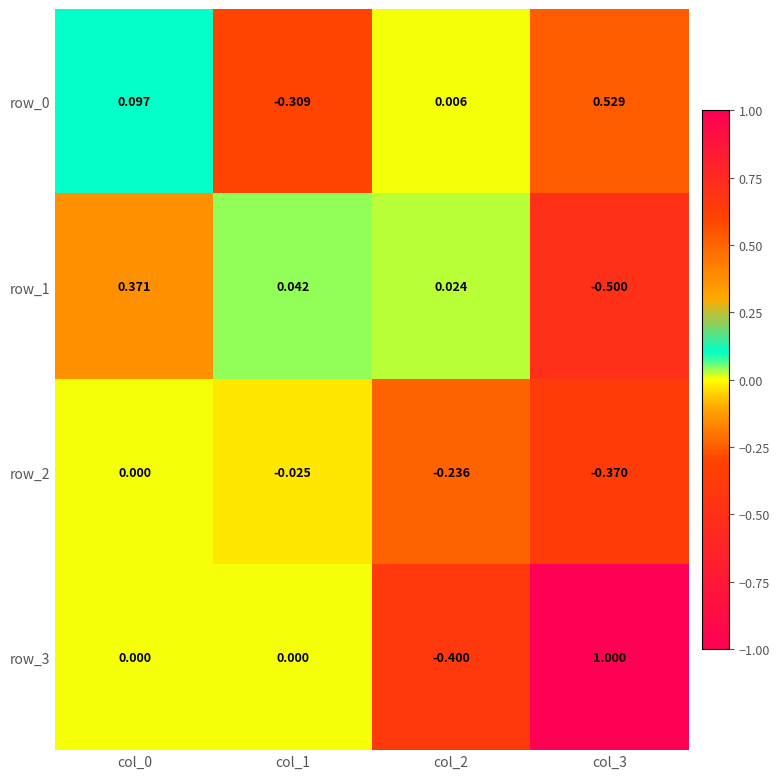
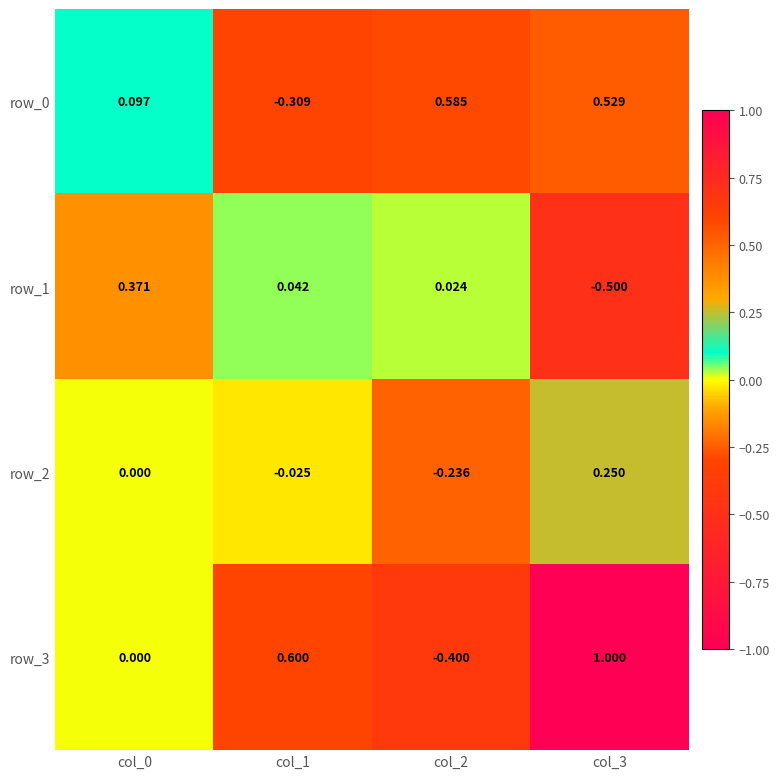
row_0, col_2: 0.006 -> 0.585
row_2, col_3: -0.370 -> 0.250
row_3, col_1: 0.000 -> 0.600
